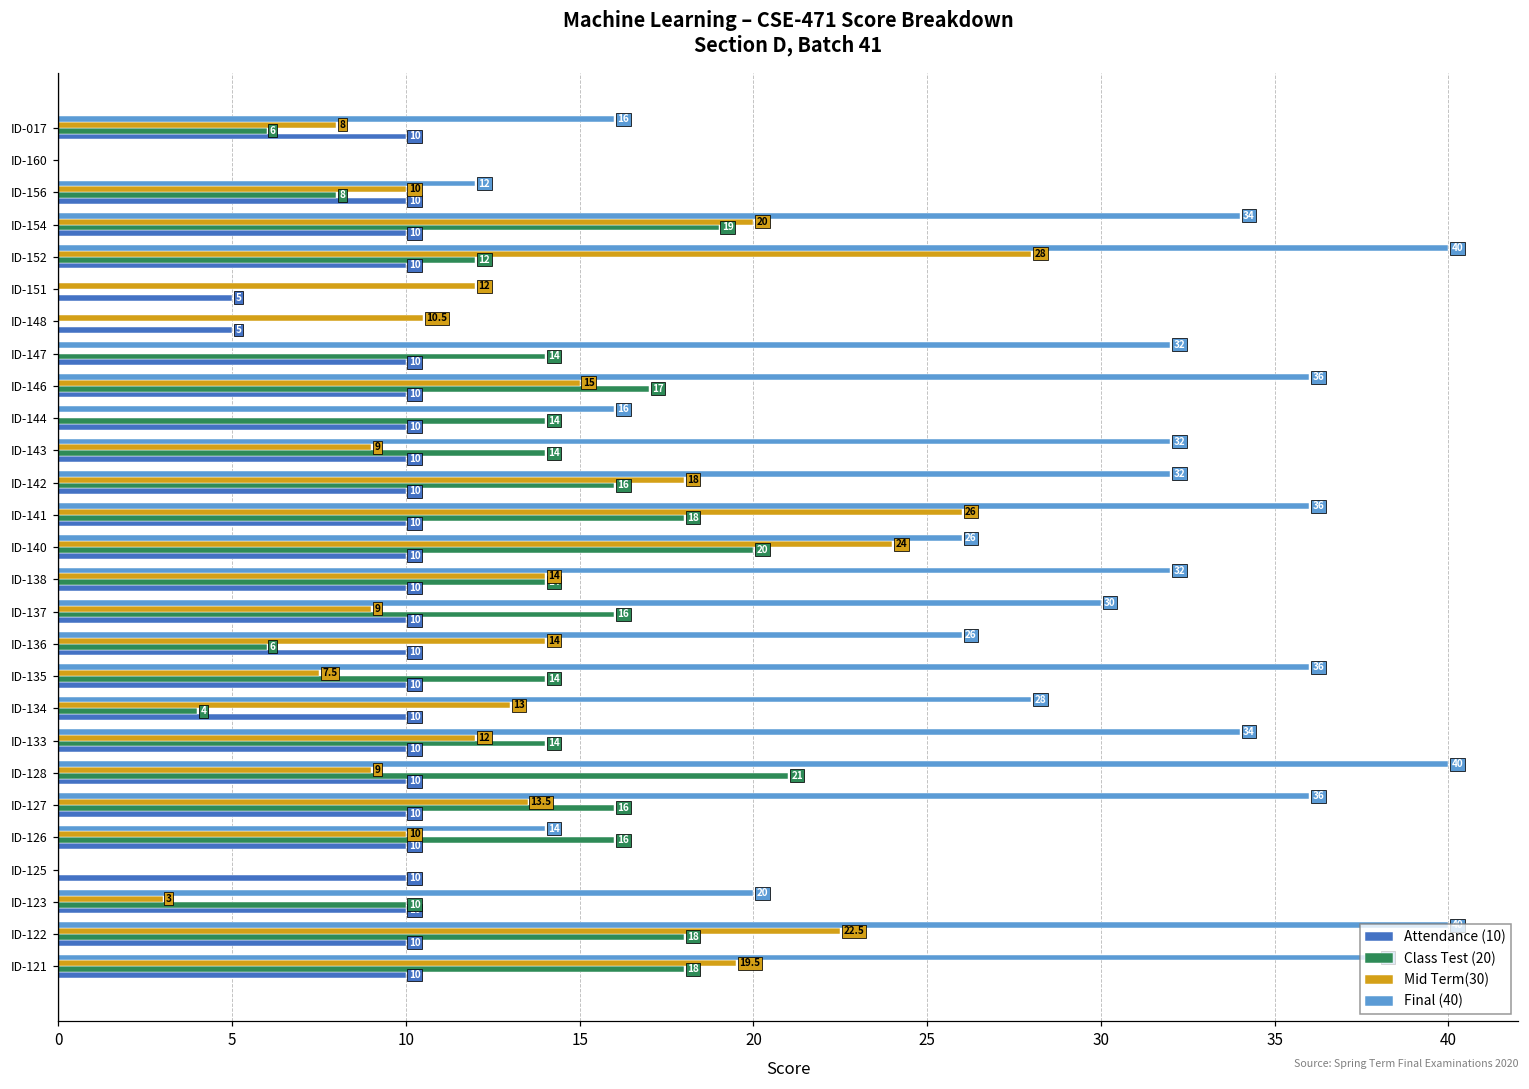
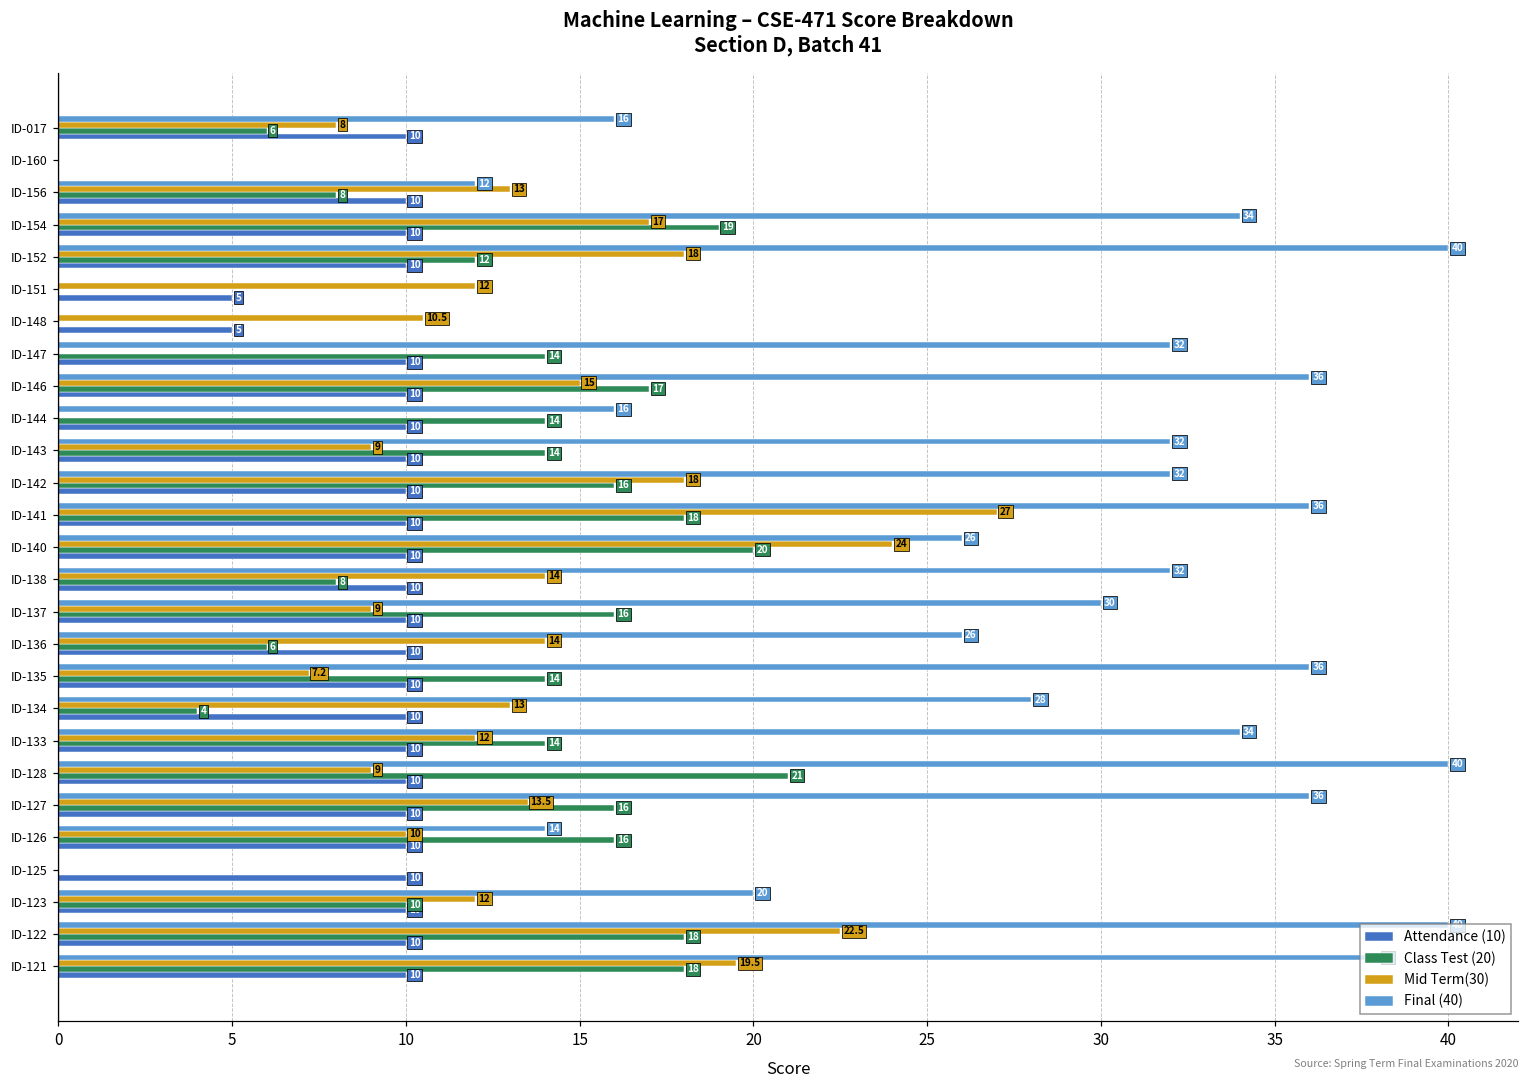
Mid Term(30), ID-156: 10 -> 13
Mid Term(30), ID-154: 20 -> 17
Mid Term(30), ID-152: 28 -> 18
Mid Term(30), ID-141: 26 -> 27
Class Test (20), ID-138: 14 -> 8
Mid Term(30), ID-135: 7.5 -> 7.2
Mid Term(30), ID-123: 3 -> 12
